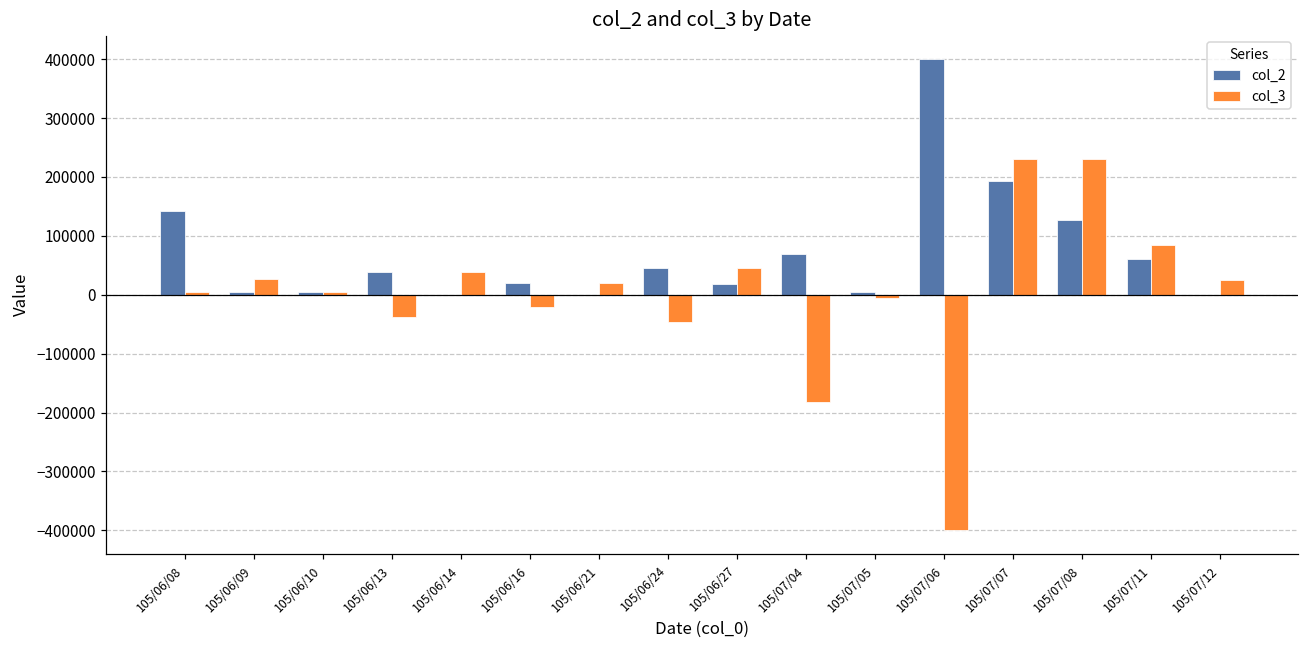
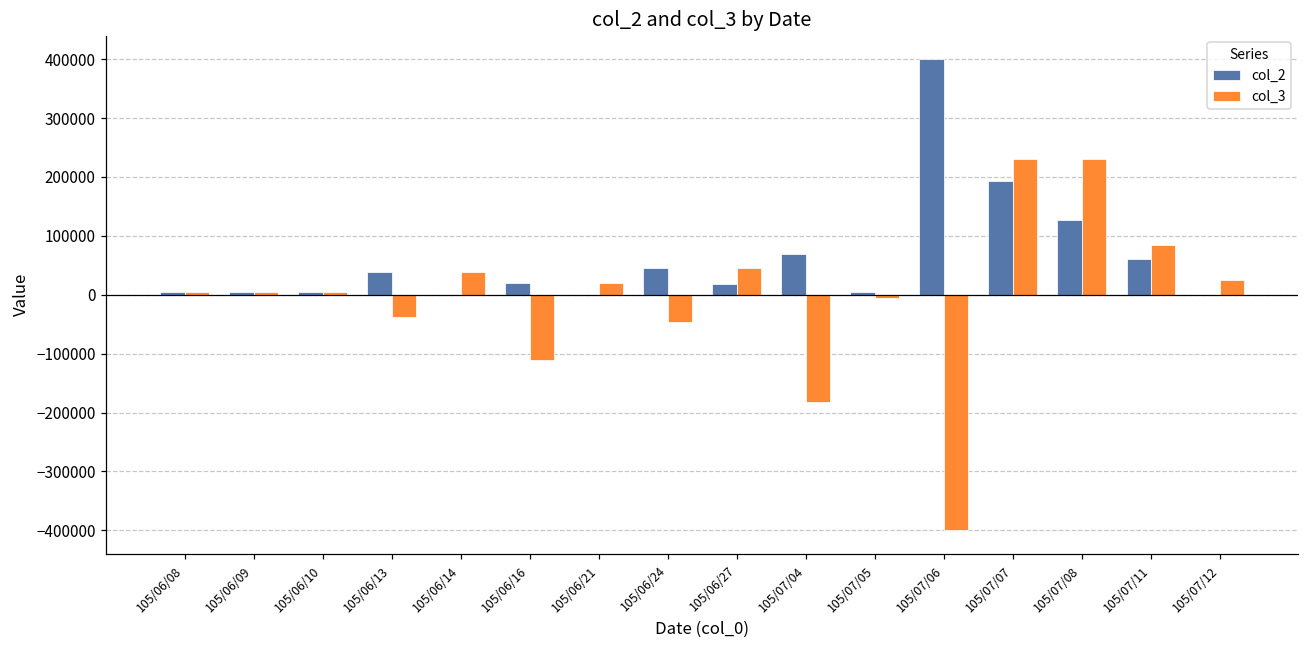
col_2, 105/06/08: 140000 -> 10000
col_3, 105/06/09: 30000 -> 10000
col_3, 105/06/16: -20000 -> -110000
